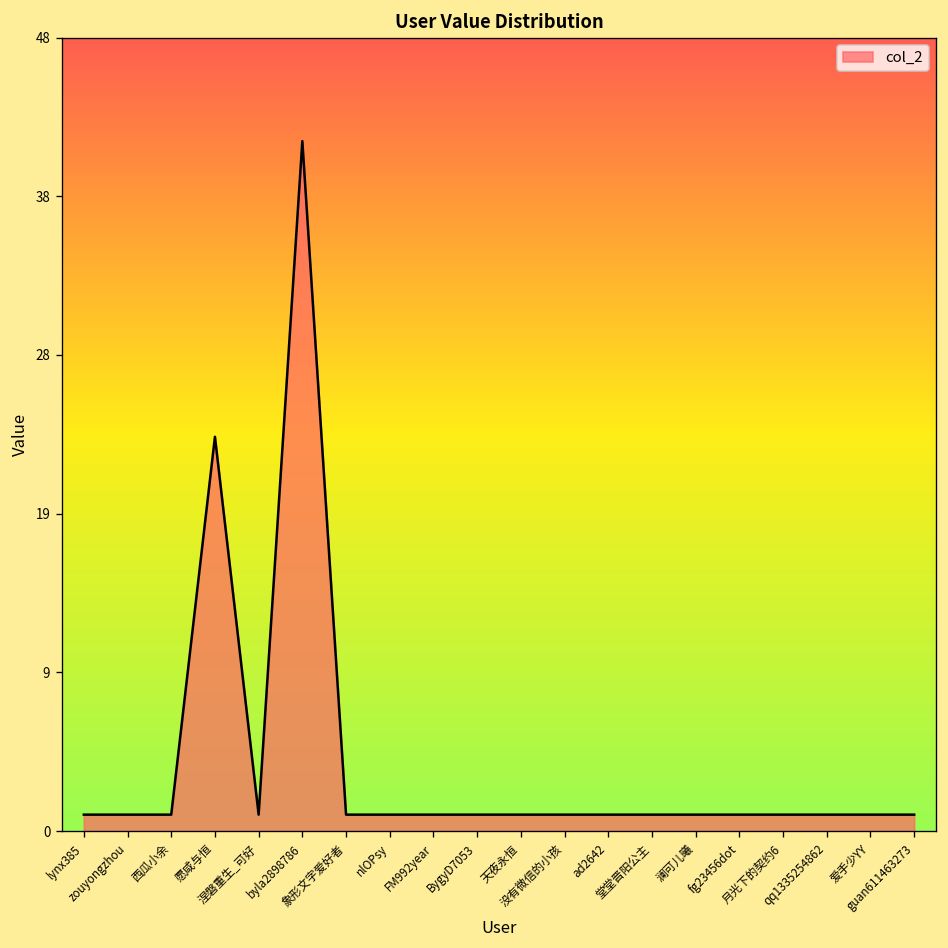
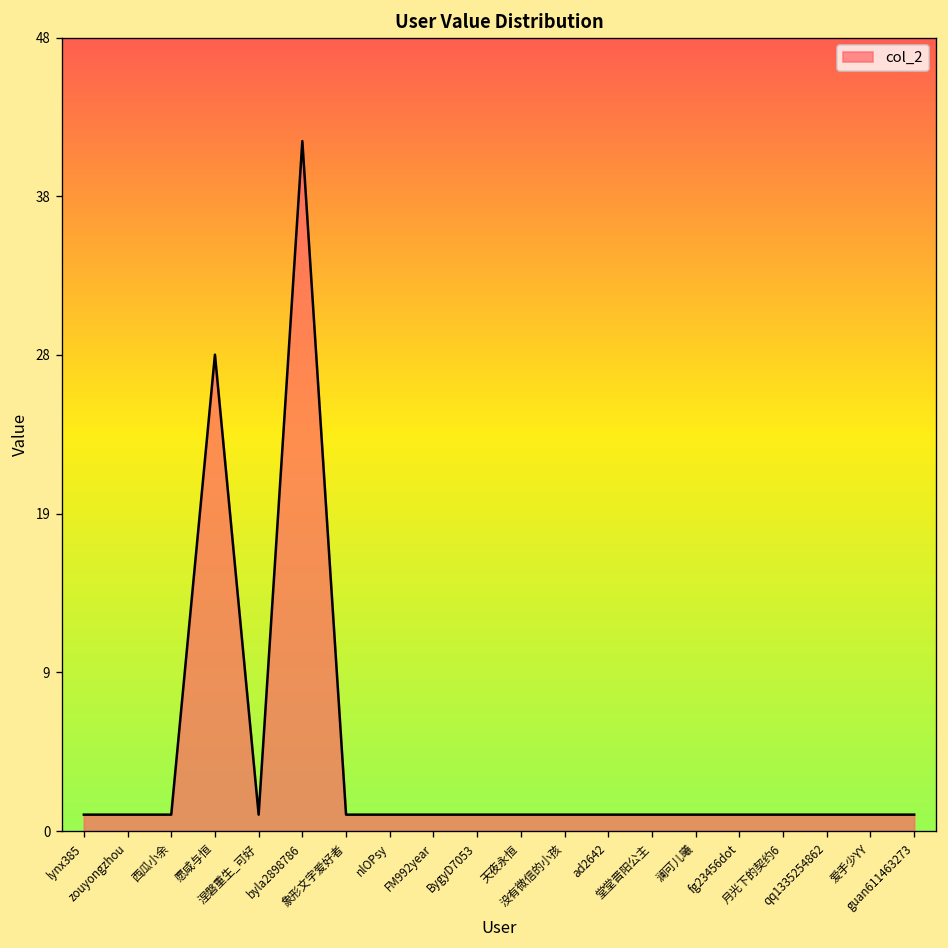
愿咸与恒: 24 -> 29
